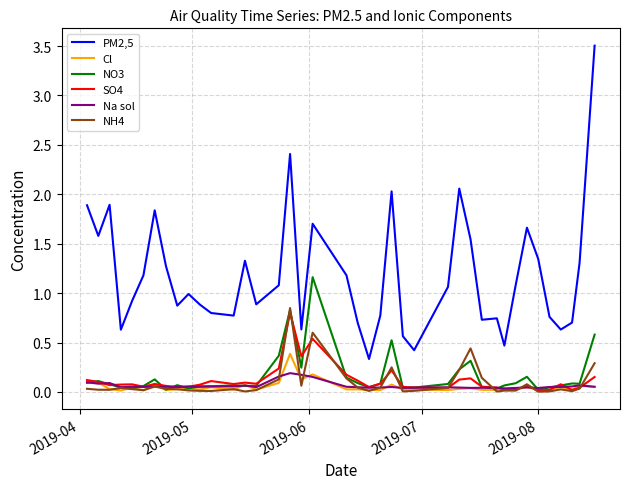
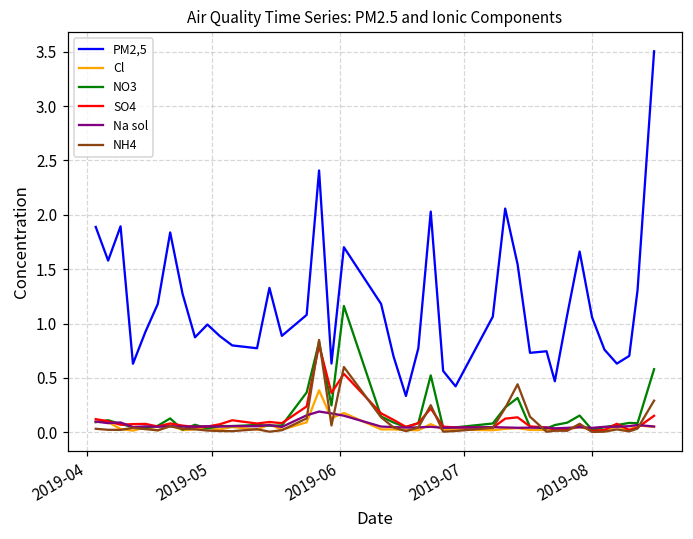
PM2,5, 2019-08: 1.3 -> 1.1
